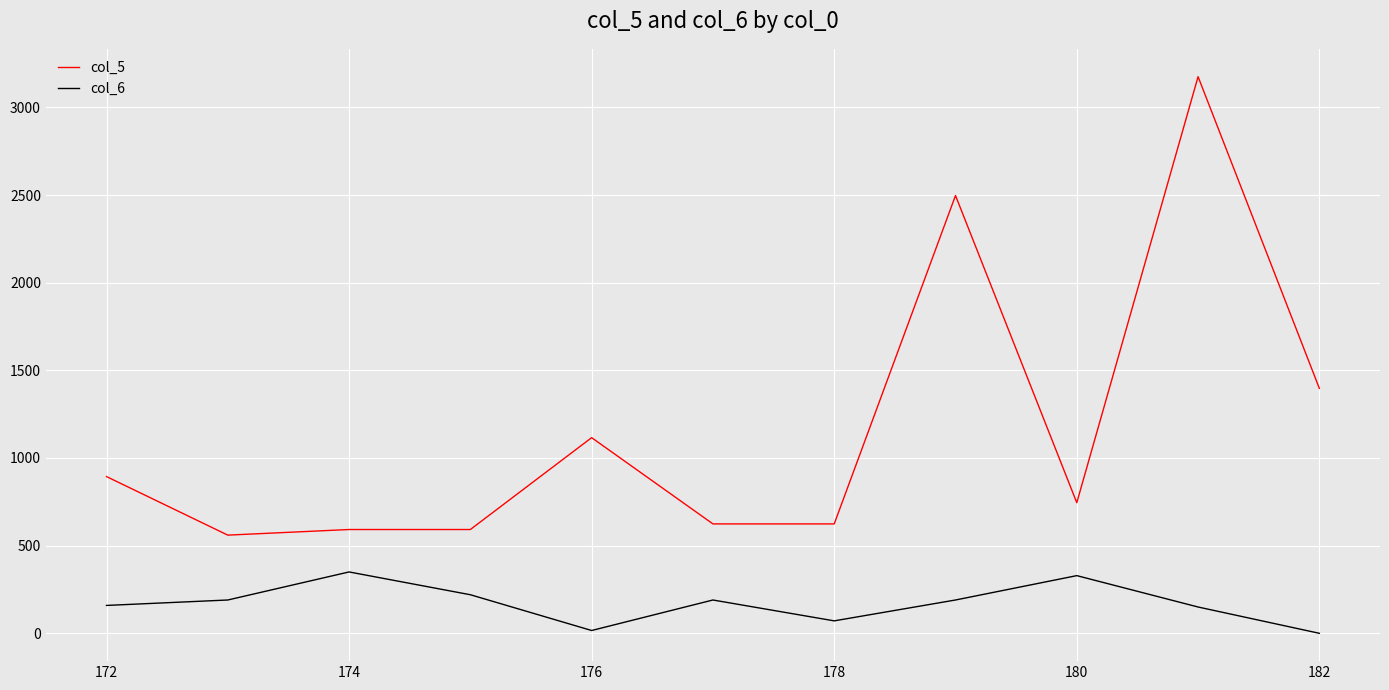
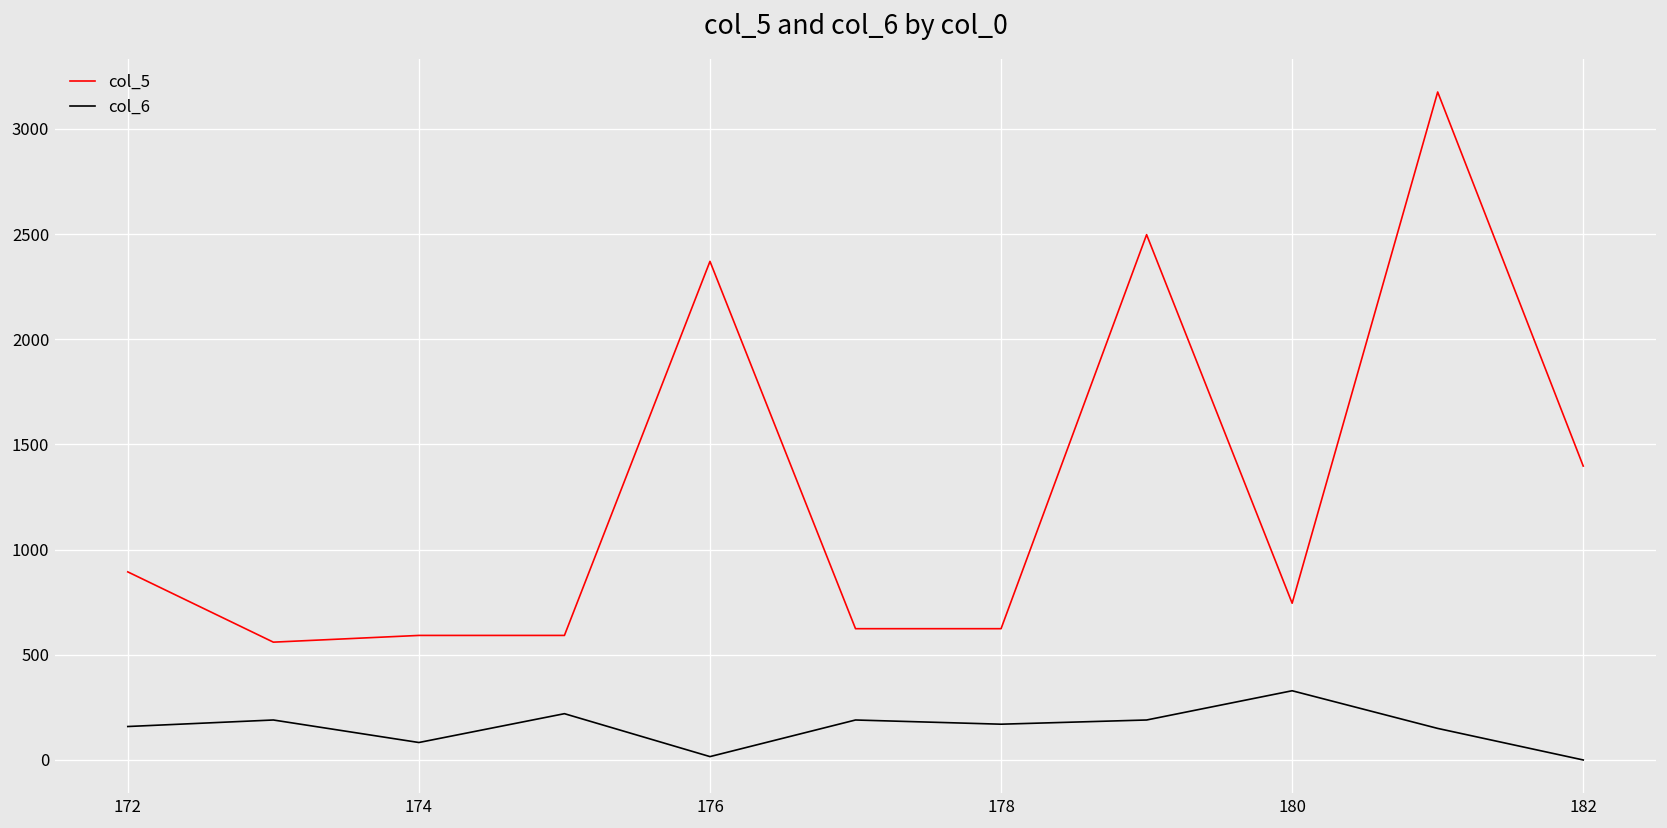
col_6, 174: 350 -> 80
col_5, 176: 1120 -> 2370
col_6, 178: 70 -> 170
